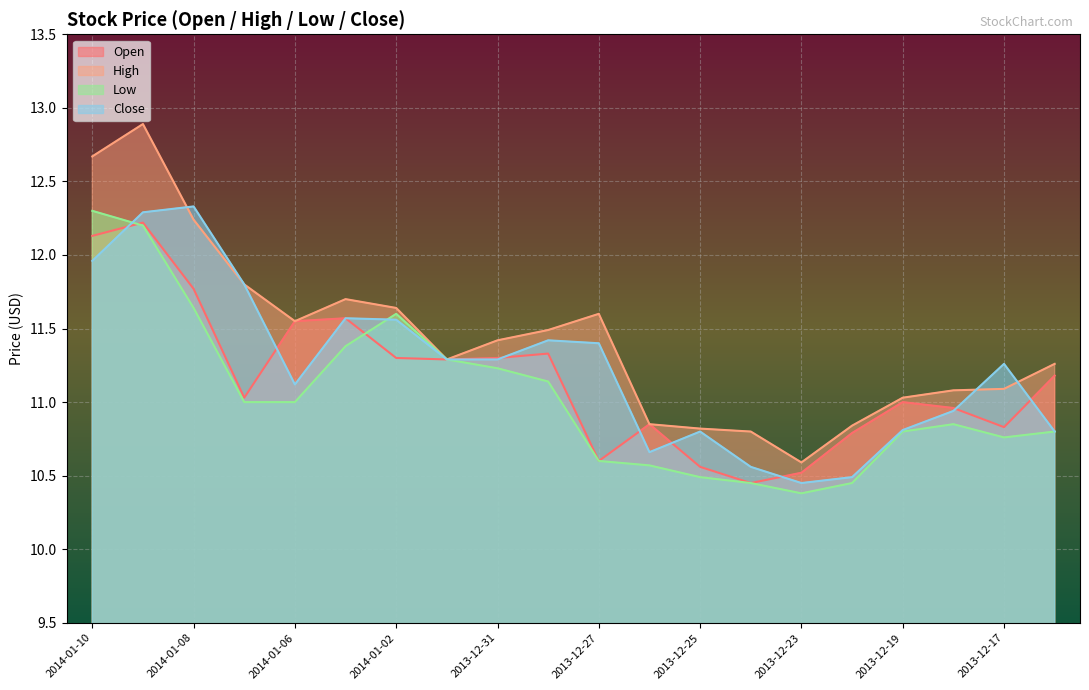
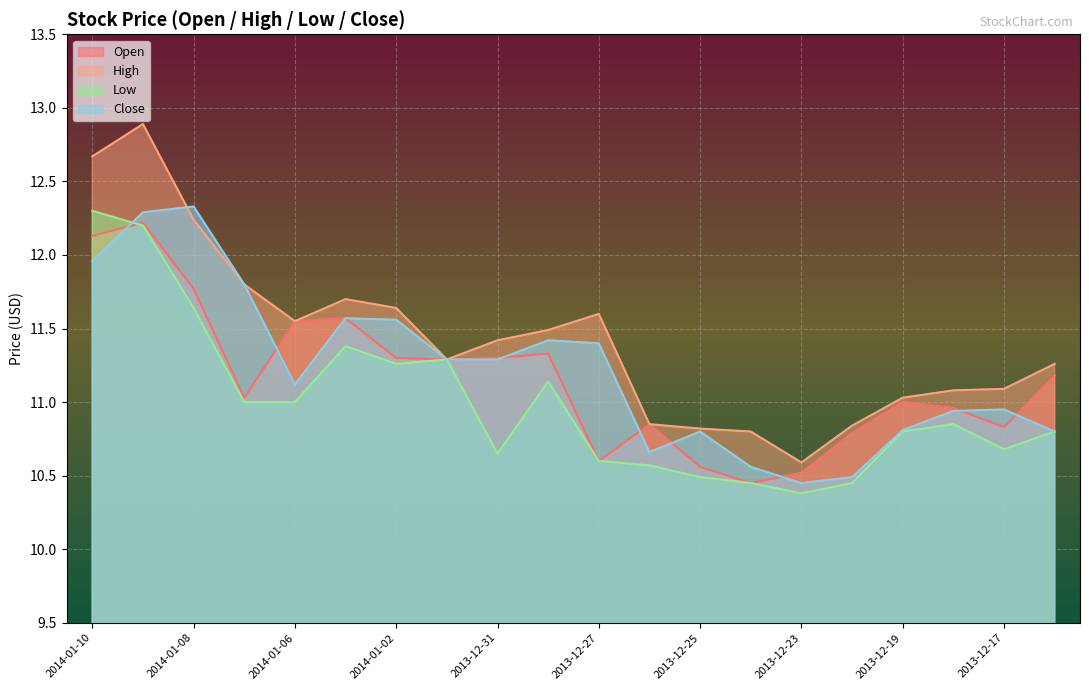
Low, 2014-01-02: 11.60 -> 11.26
Low, 2013-12-31: 11.23 -> 10.65
Low, 2013-12-17: 10.76 -> 10.68
Close, 2013-12-17: 11.26 -> 10.95
